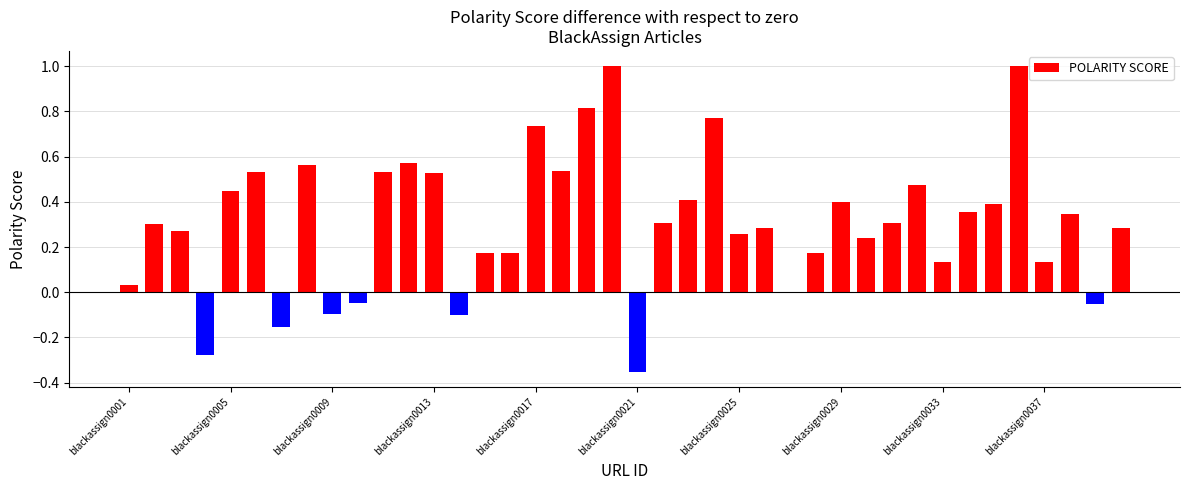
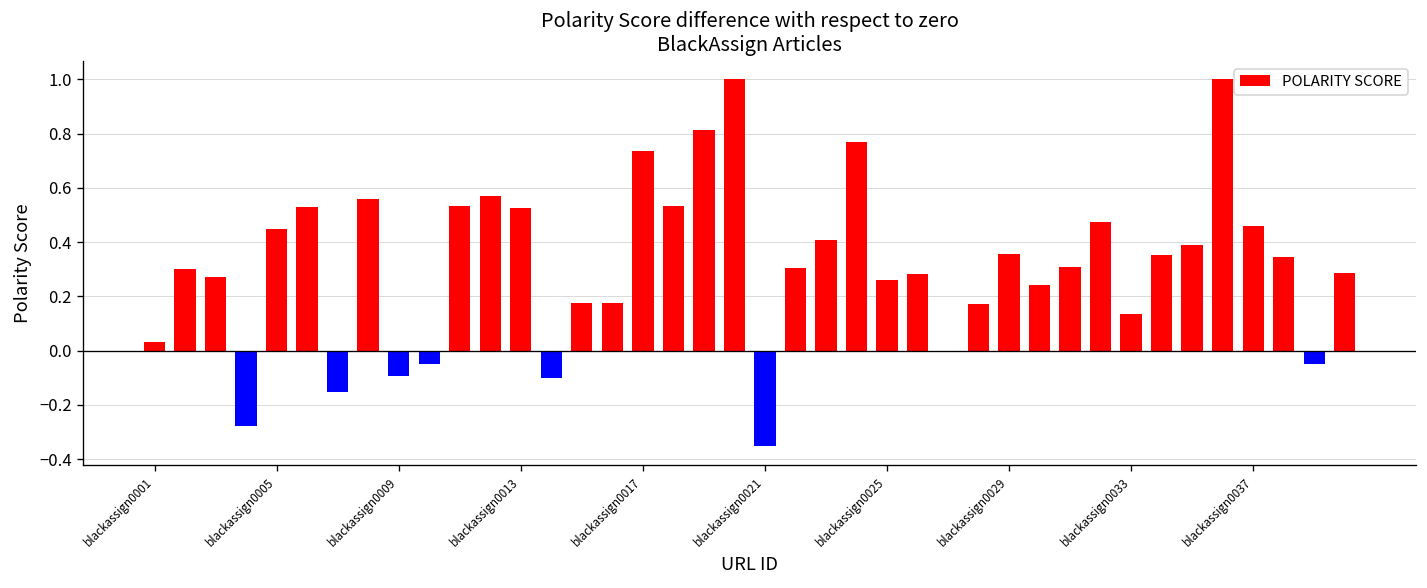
blackassign0029: 0.40 -> 0.35
blackassign0037: 0.13 -> 0.46
